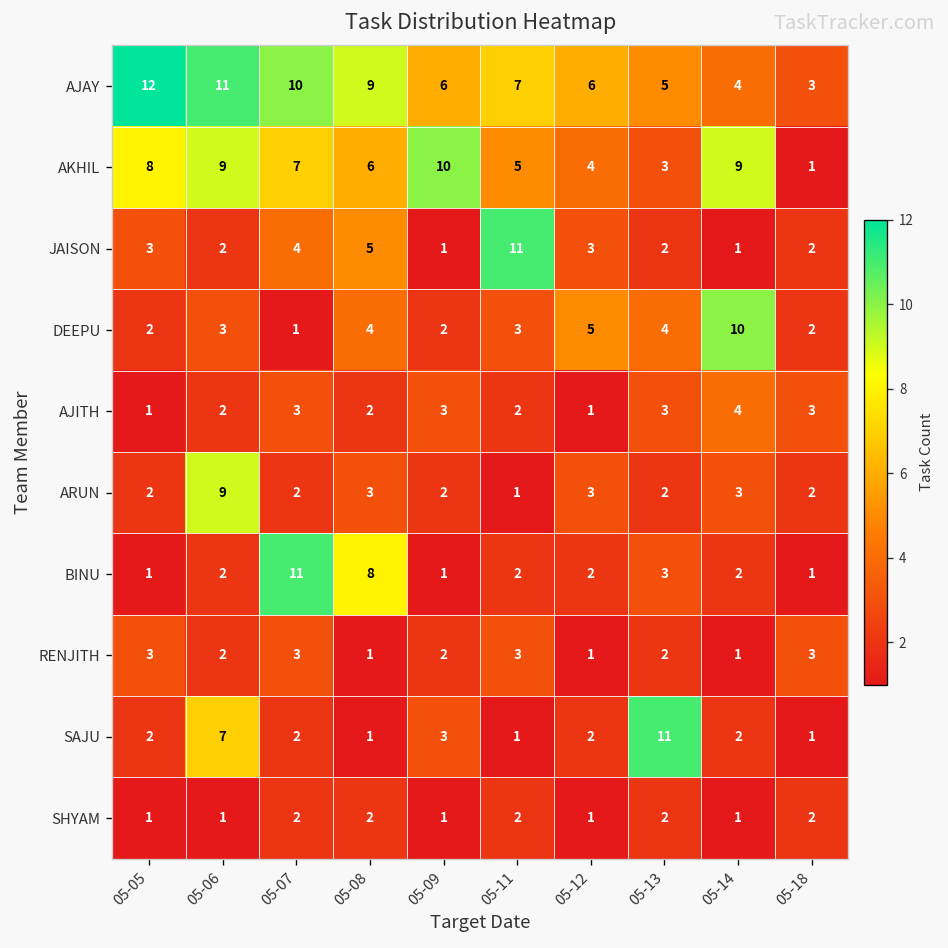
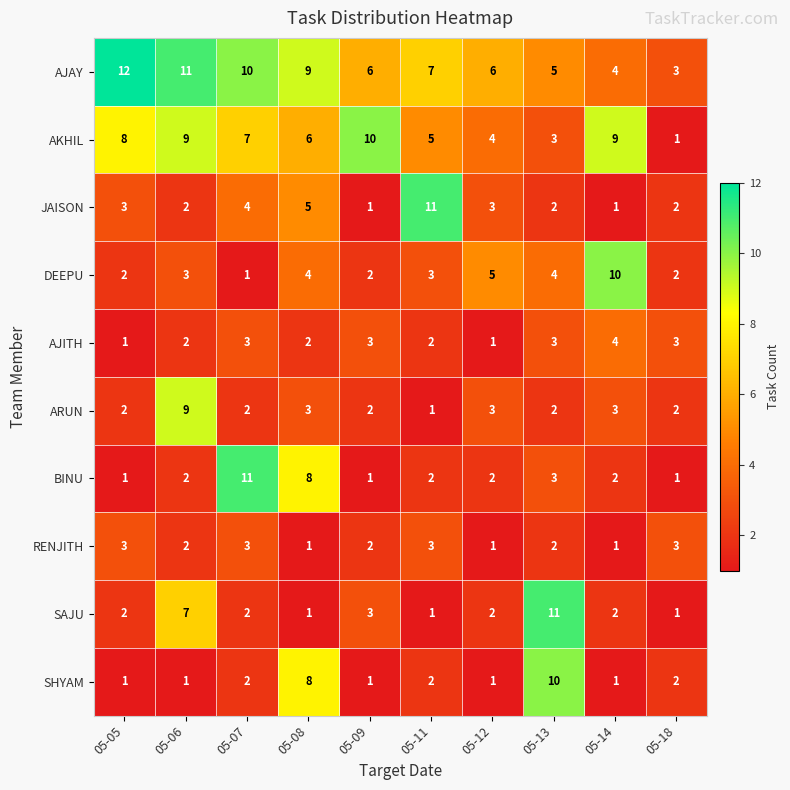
SHYAM, 05-08: 2 -> 8
SHYAM, 05-13: 2 -> 10
